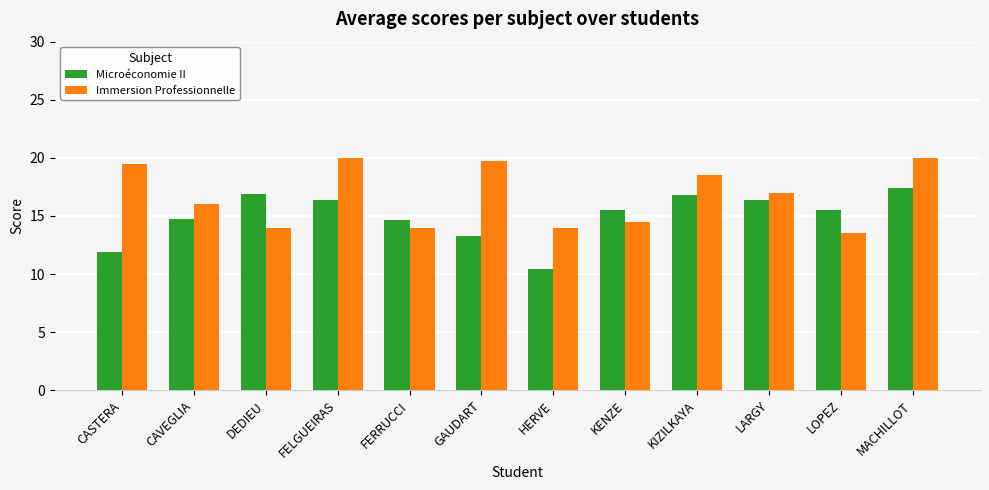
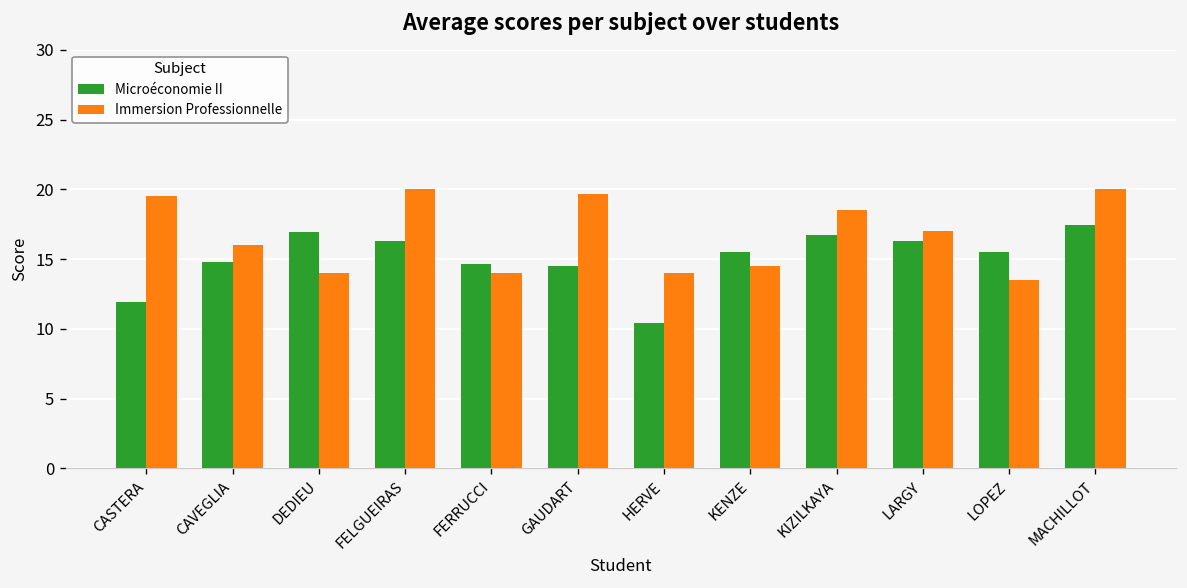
Microéconomie II, GAUDART: 13.2 -> 14.5
